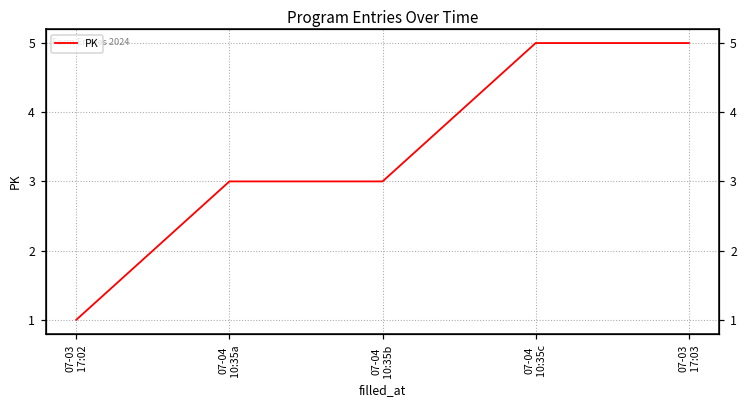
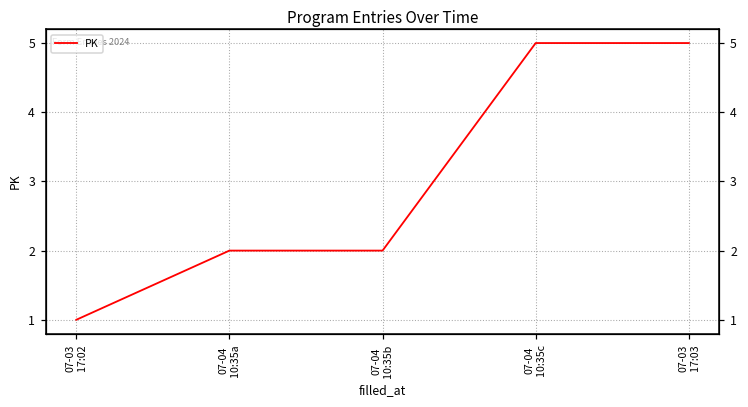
07-04 10:35a: 3 -> 2
07-04 10:35b: 3 -> 2
